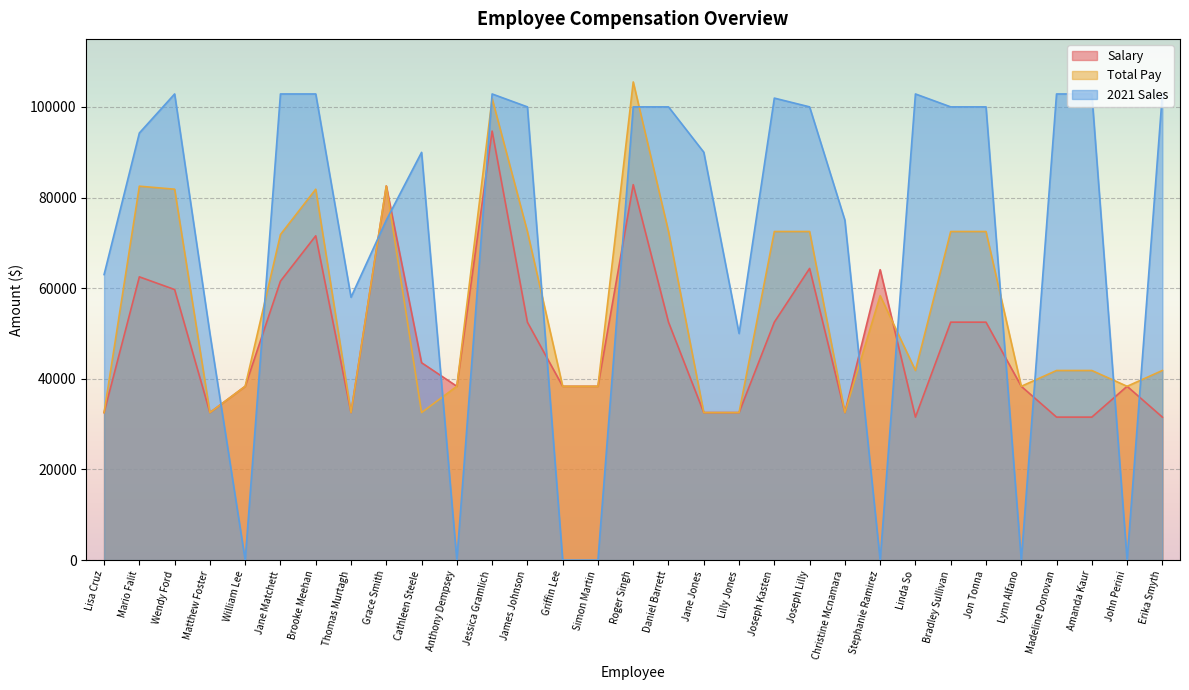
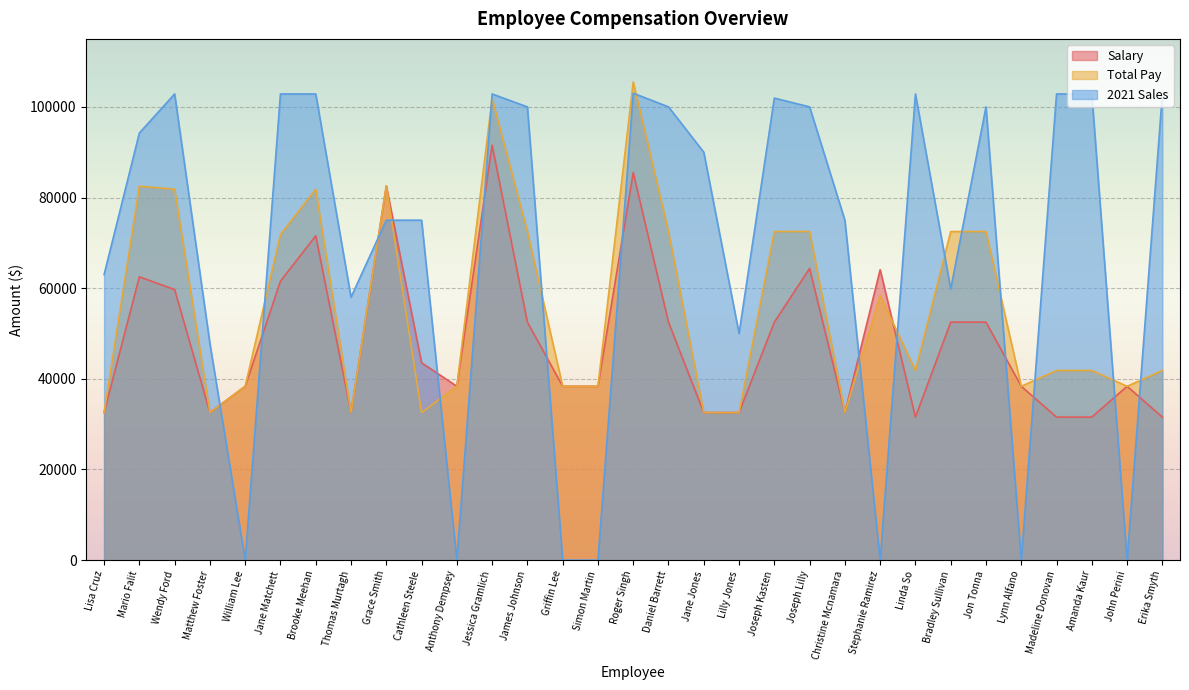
2021 Sales, Matthew Foster: 50000 -> 48000
2021 Sales, Cathleen Steele: 90000 -> 75000
Salary, Jessica Gramlich: 95000 -> 92000
Salary, Roger Singh: 83000 -> 86000
2021 Sales, Roger Singh: 100000 -> 103000
2021 Sales, Bradley Sullivan: 100000 -> 60000
